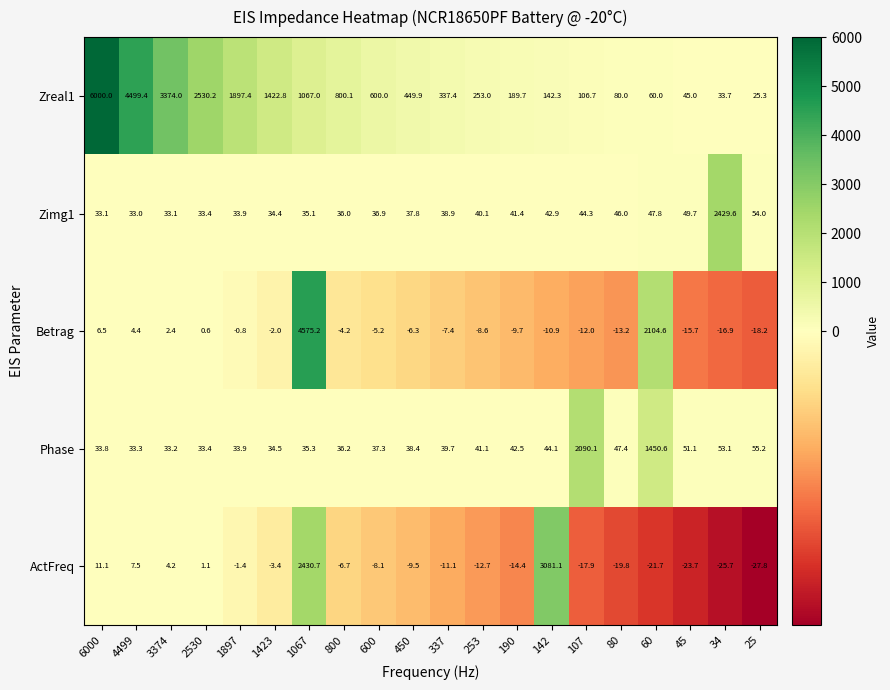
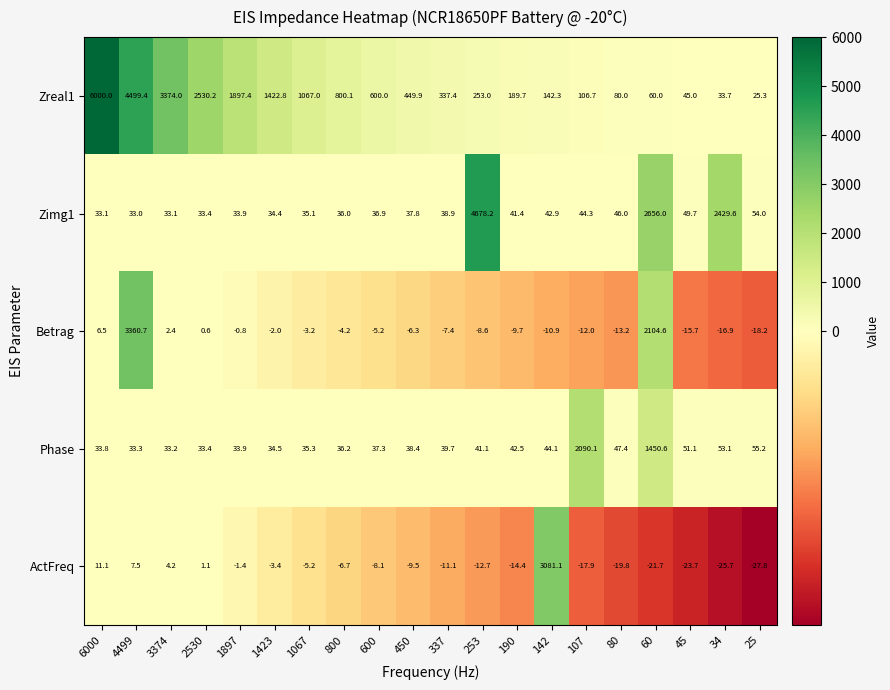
Zimg1, 253: 40.1 -> 4678.2
Zimg1, 60: 47.8 -> 2656.0
Betrag, 4499: 4.4 -> 3360.7
Betrag, 1067: 4575.2 -> -3.2
ActFreq, 1067: 2430.7 -> -5.2
